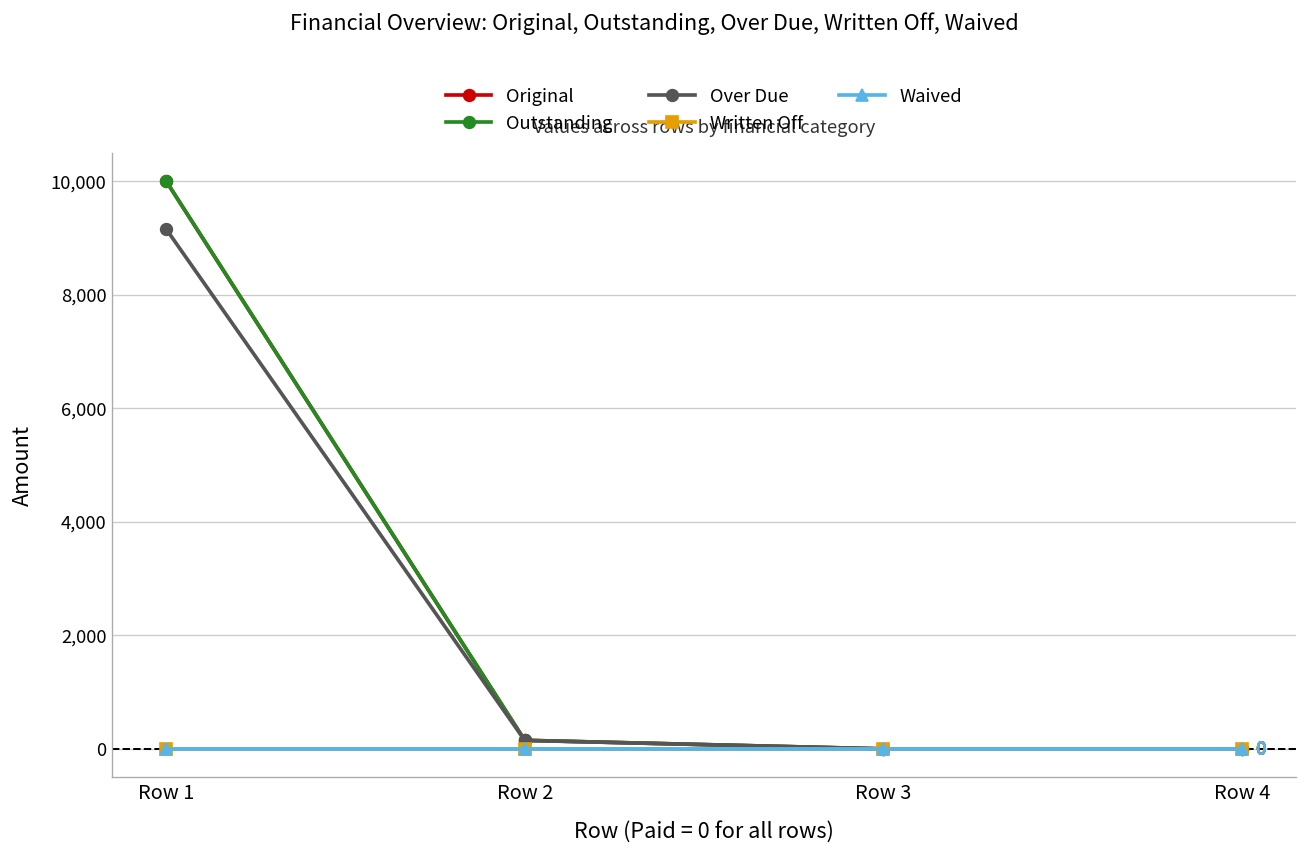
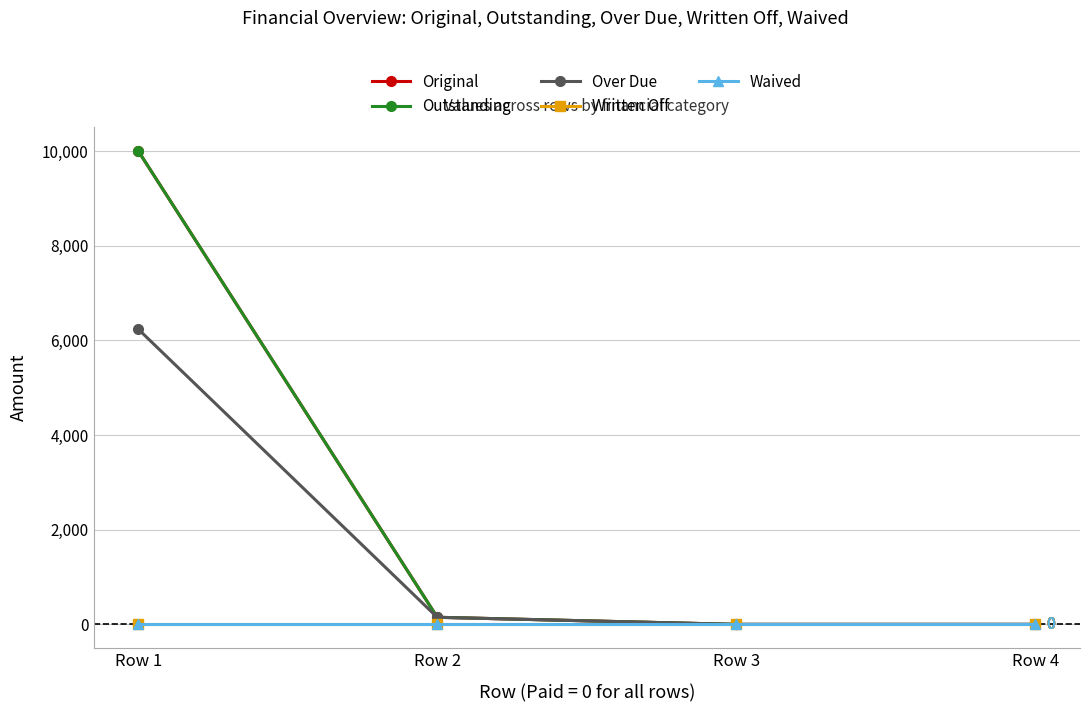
Over Due, Row 1: 9,200 -> 6,200
